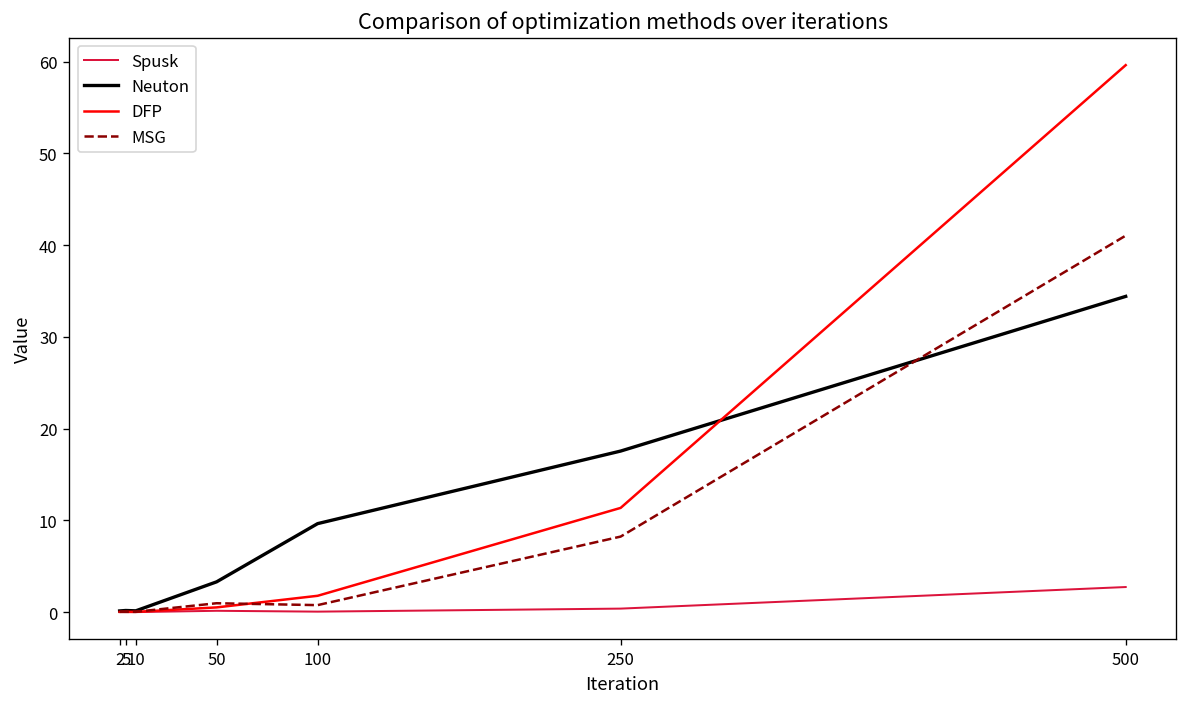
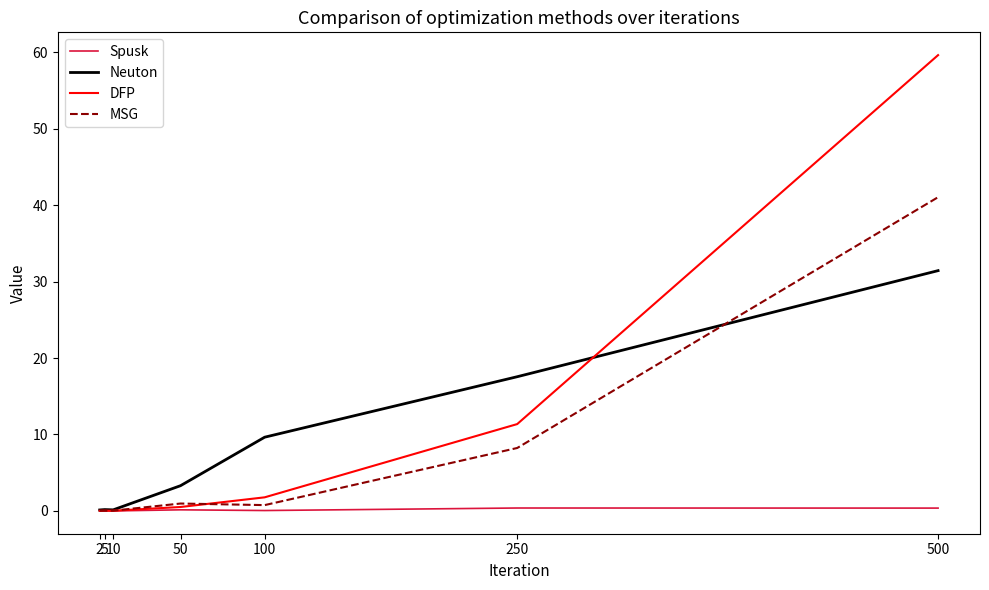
Spusk, 500: 3 -> 0
Neuton, 500: 34 -> 31
